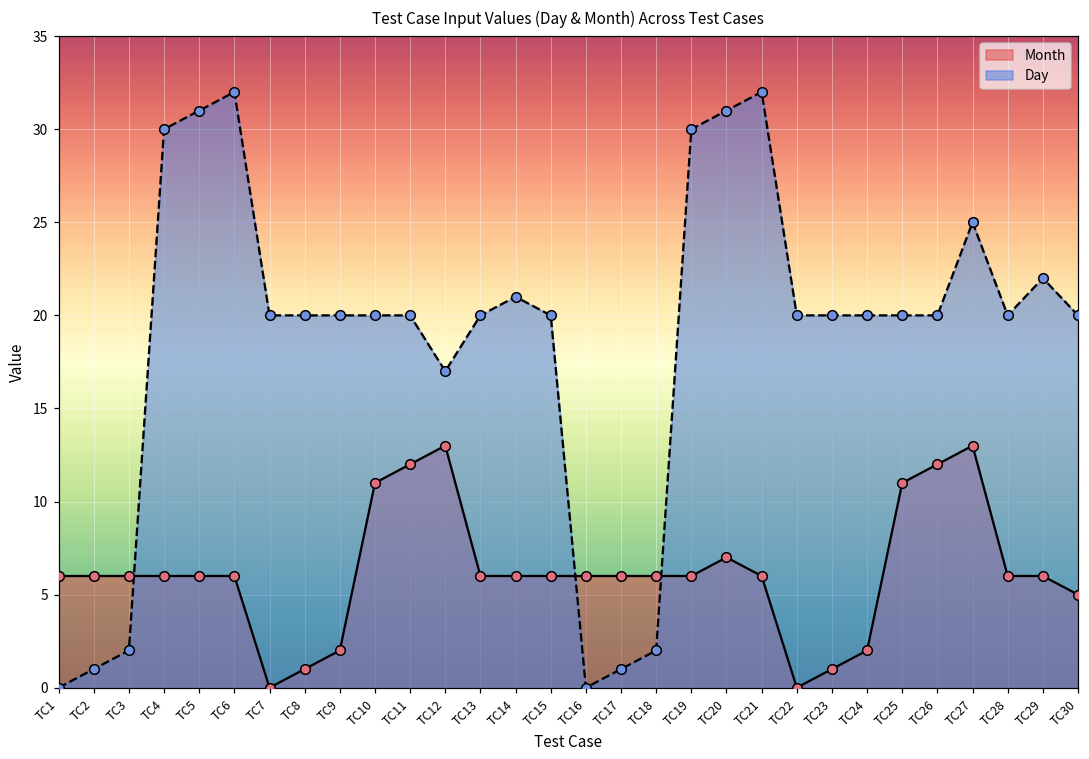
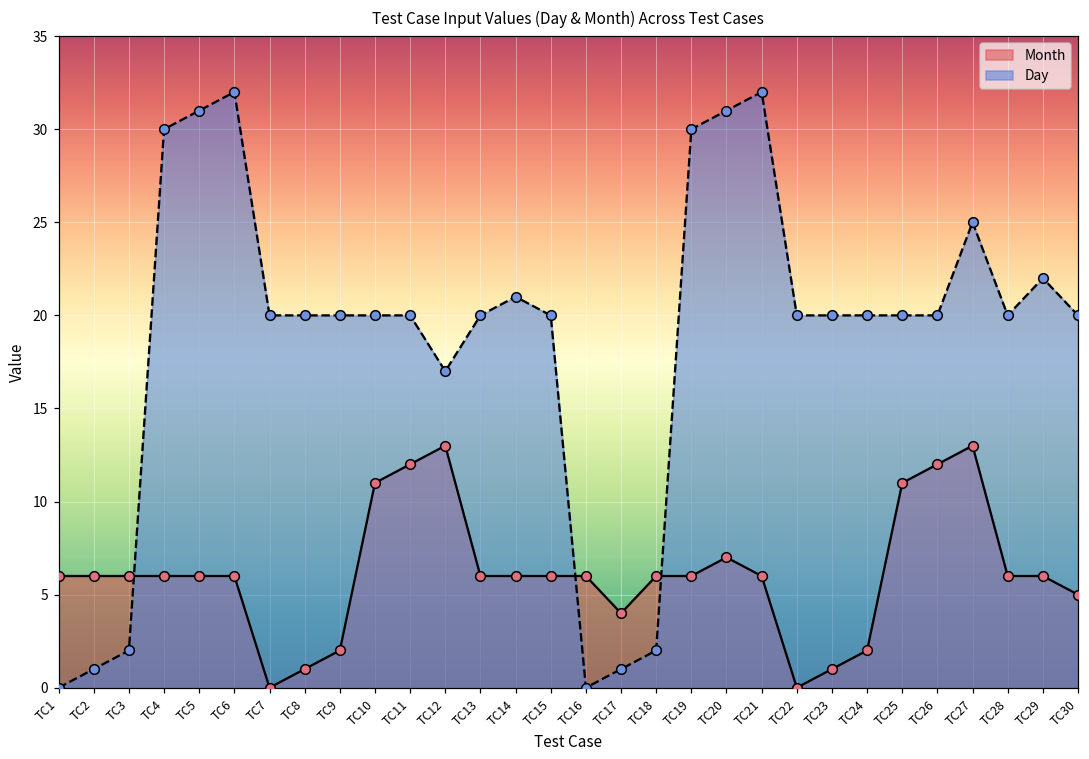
Month, TC17: 6 -> 4
